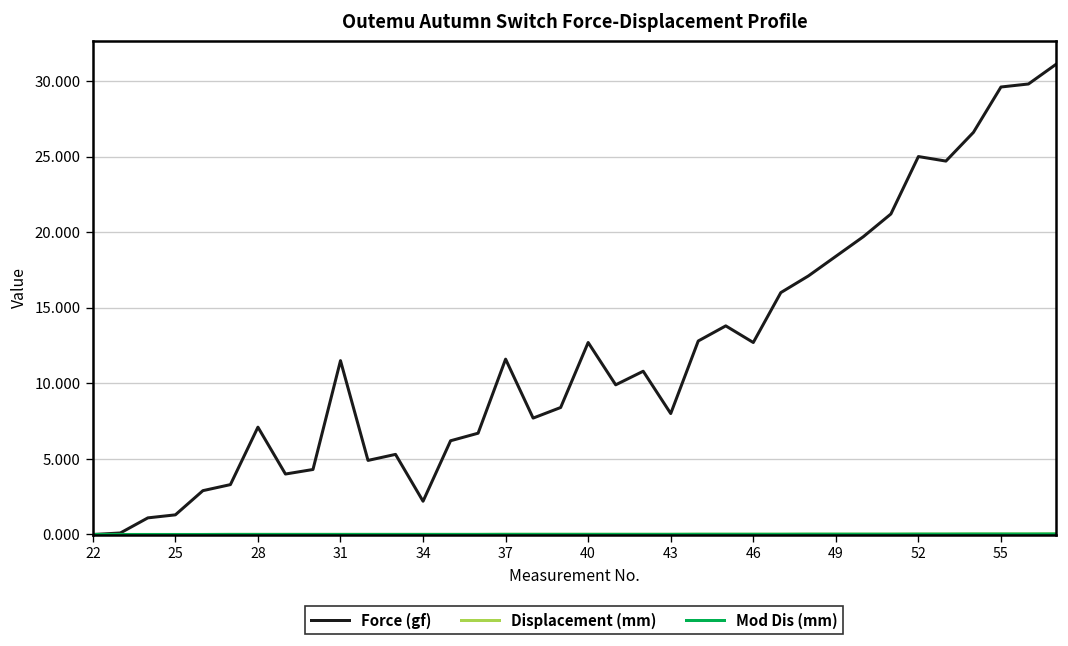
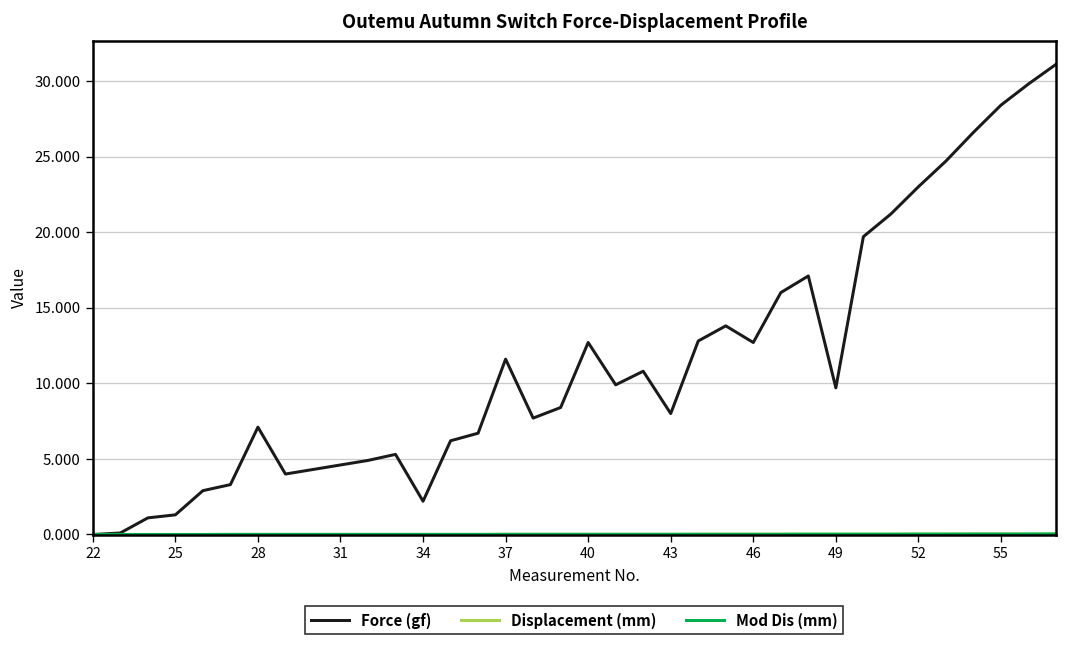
Force (gf), 31: 11.5 -> 4.6
Force (gf), 49: 18.4 -> 9.7
Force (gf), 52: 25 -> 23
Force (gf), 55: 29.6 -> 28.4
